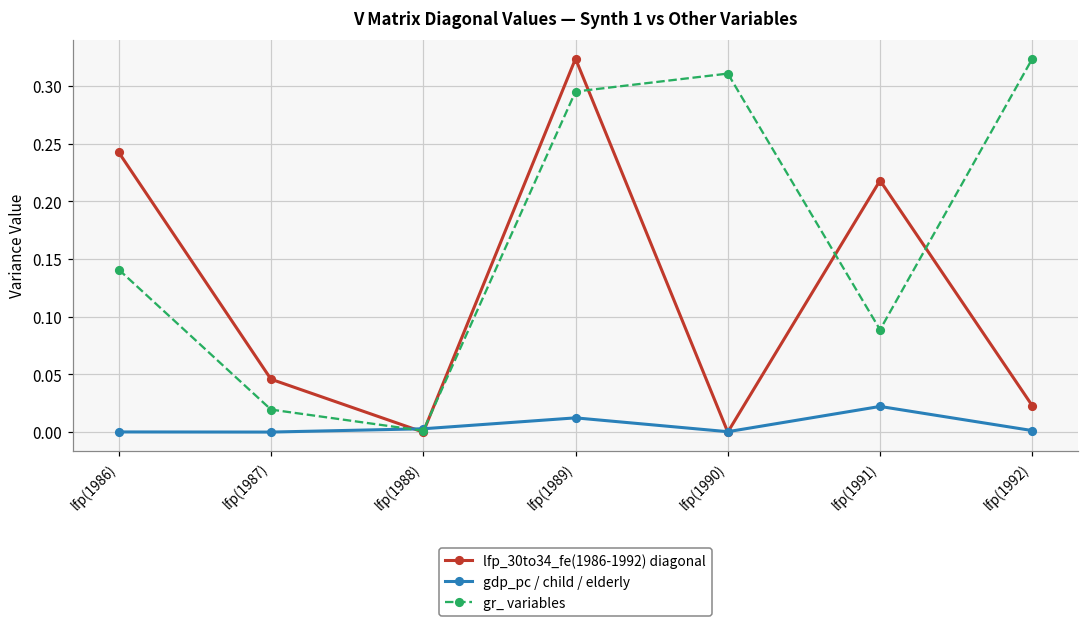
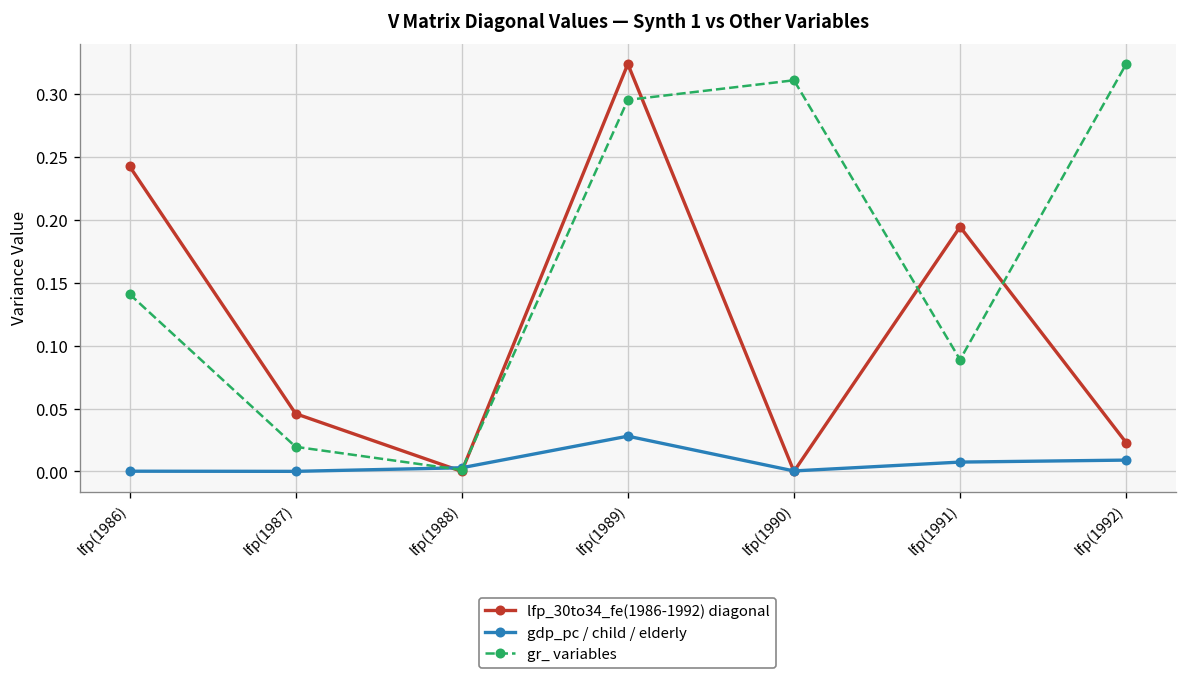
gdp_pc / child / elderly, lfp(1989): 0.012 -> 0.028
lfp_30to34_fe(1986-1992) diagonal, lfp(1991): 0.218 -> 0.194
gdp_pc / child / elderly, lfp(1991): 0.022 -> 0.007
gdp_pc / child / elderly, lfp(1992): 0.001 -> 0.009
